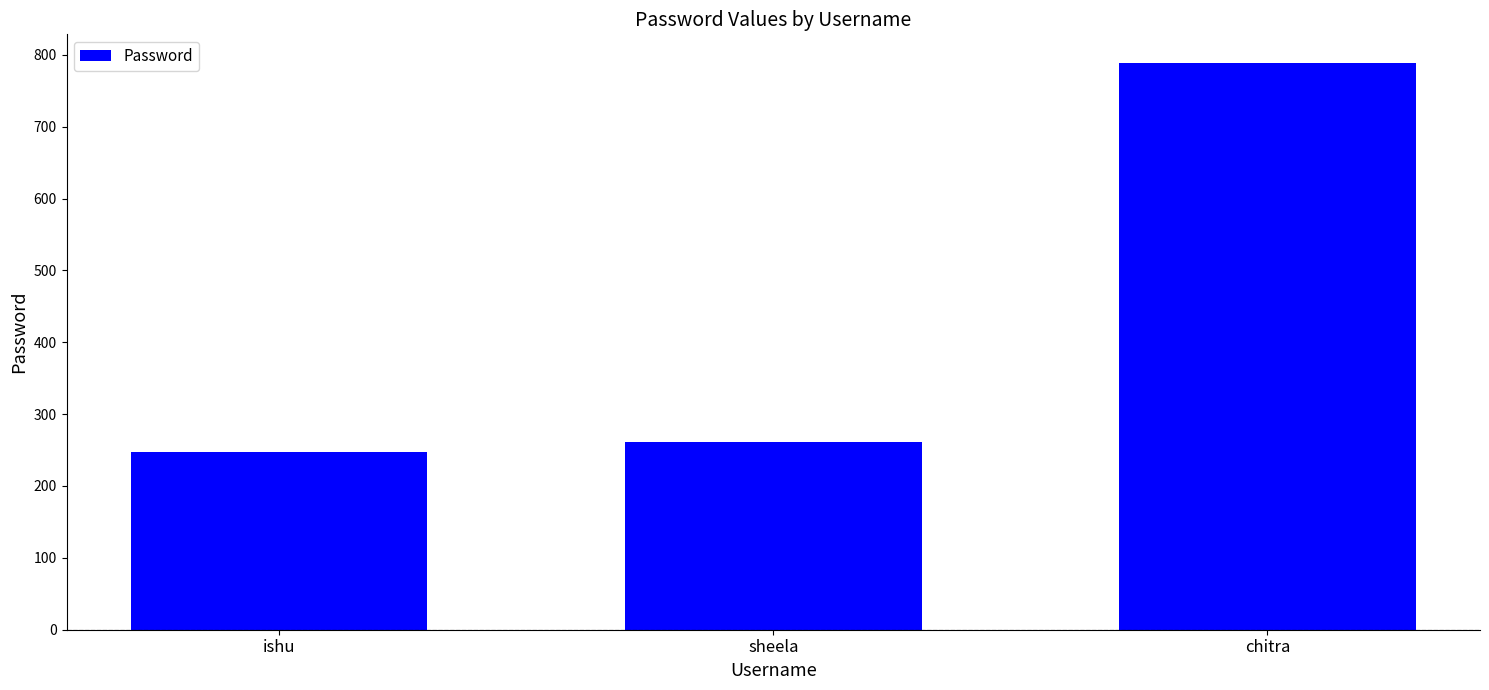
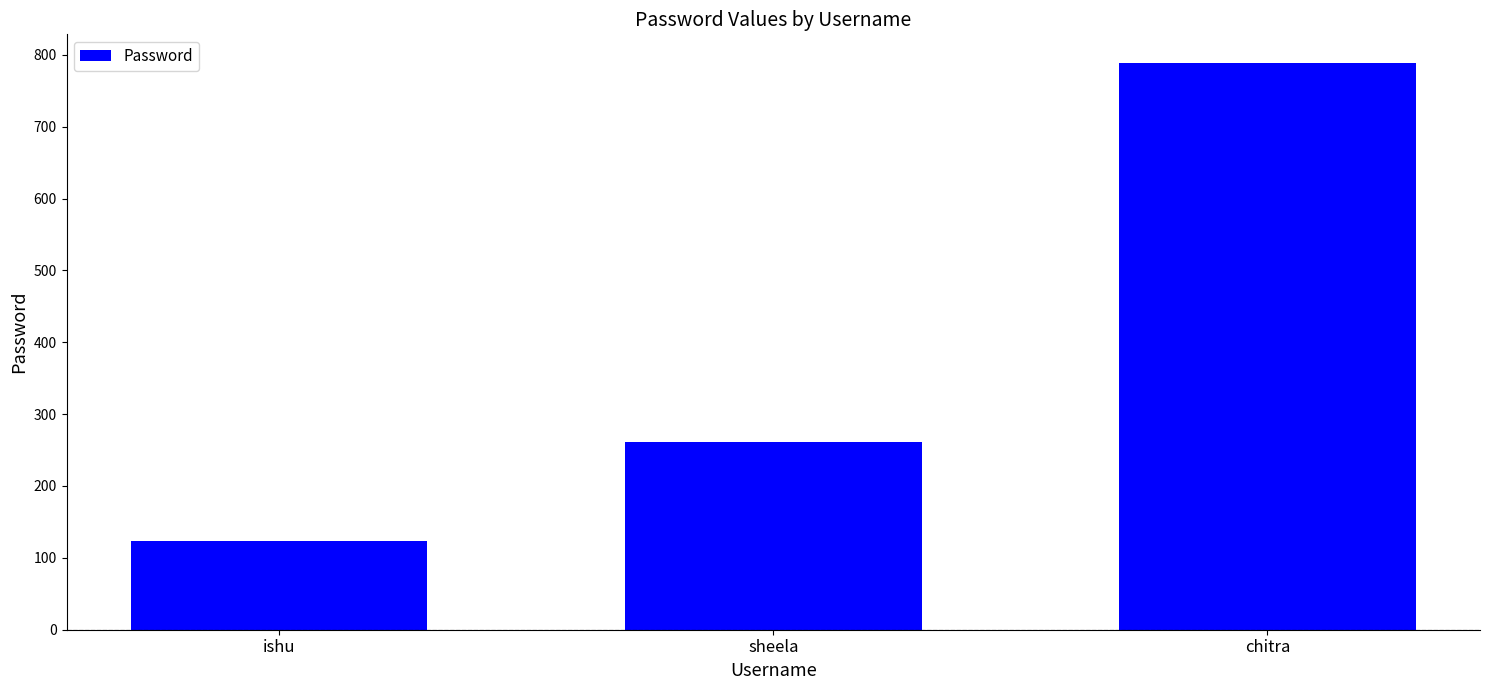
ishu: 250 -> 120
